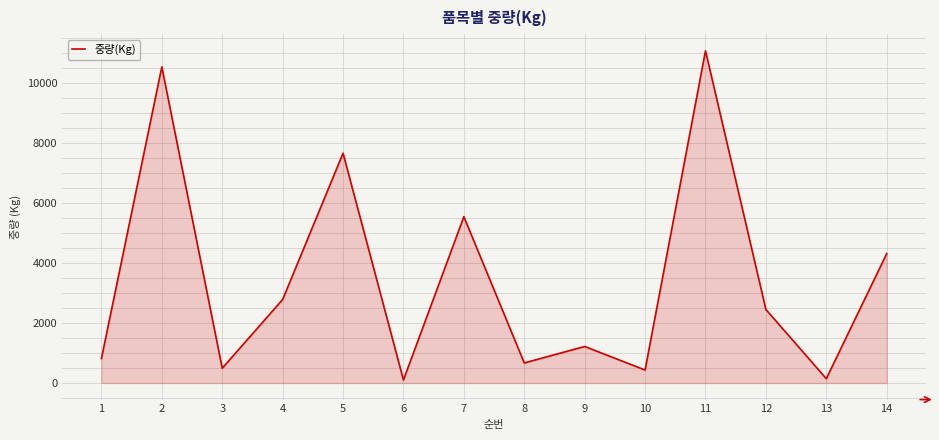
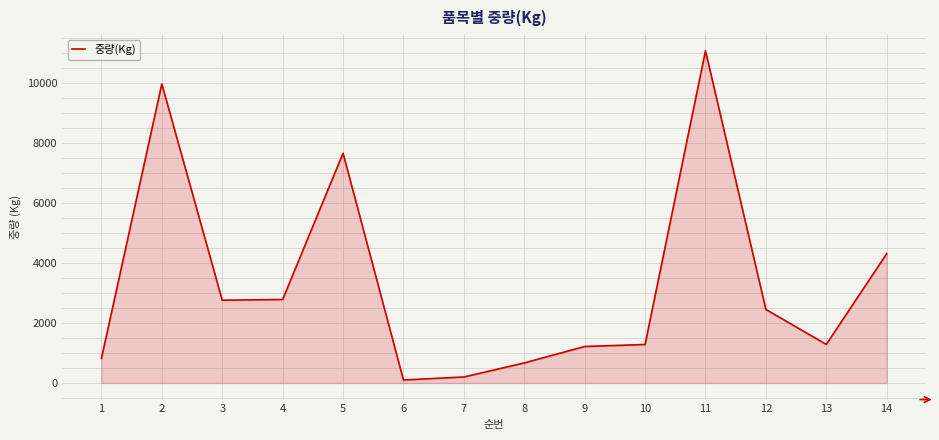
2: 10500 -> 10000
3: 500 -> 2800
7: 5500 -> 200
10: 400 -> 1300
13: 100 -> 1300
